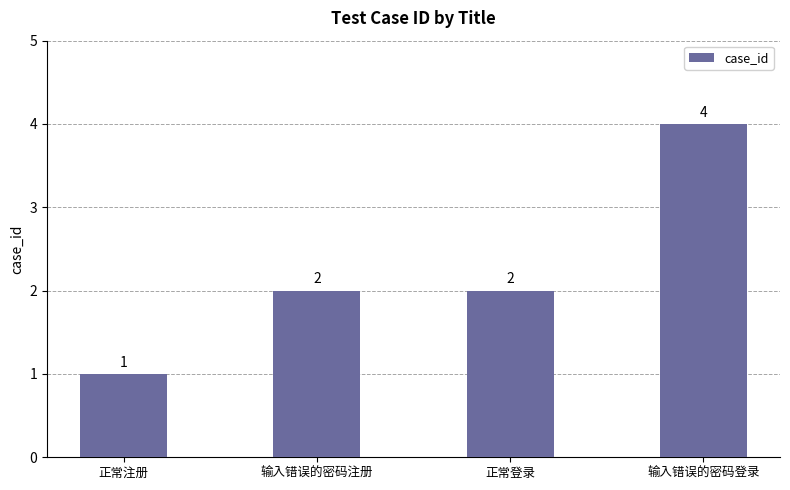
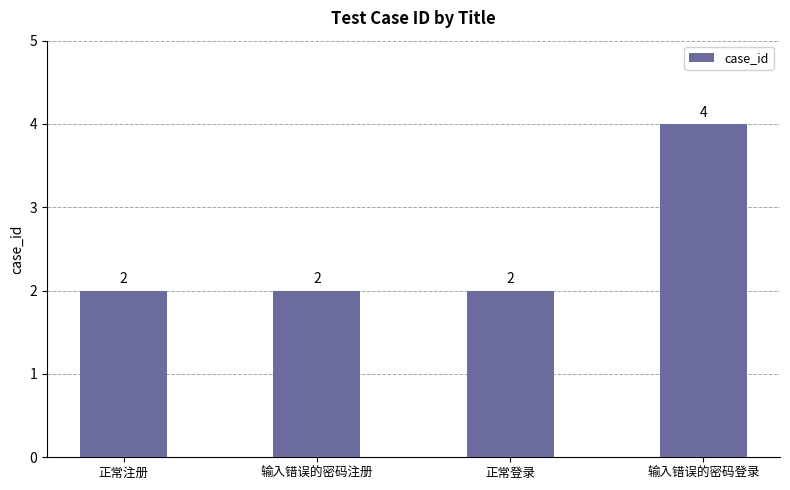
正常注册: 1 -> 2
